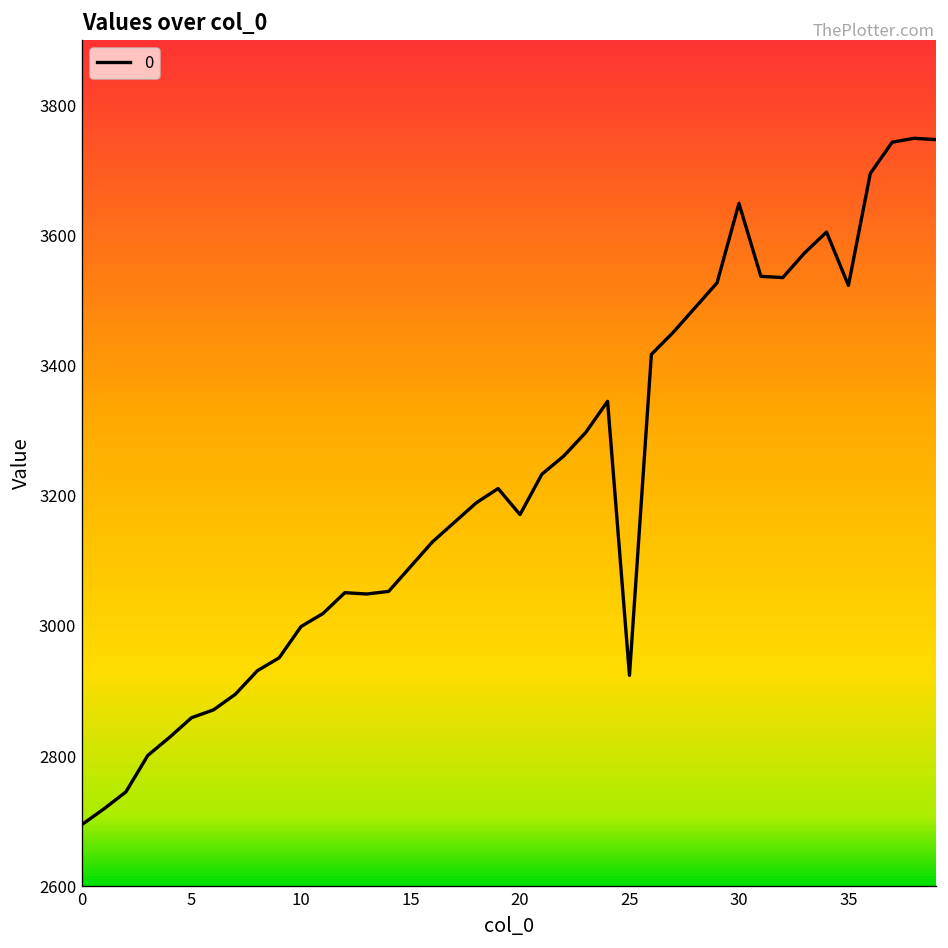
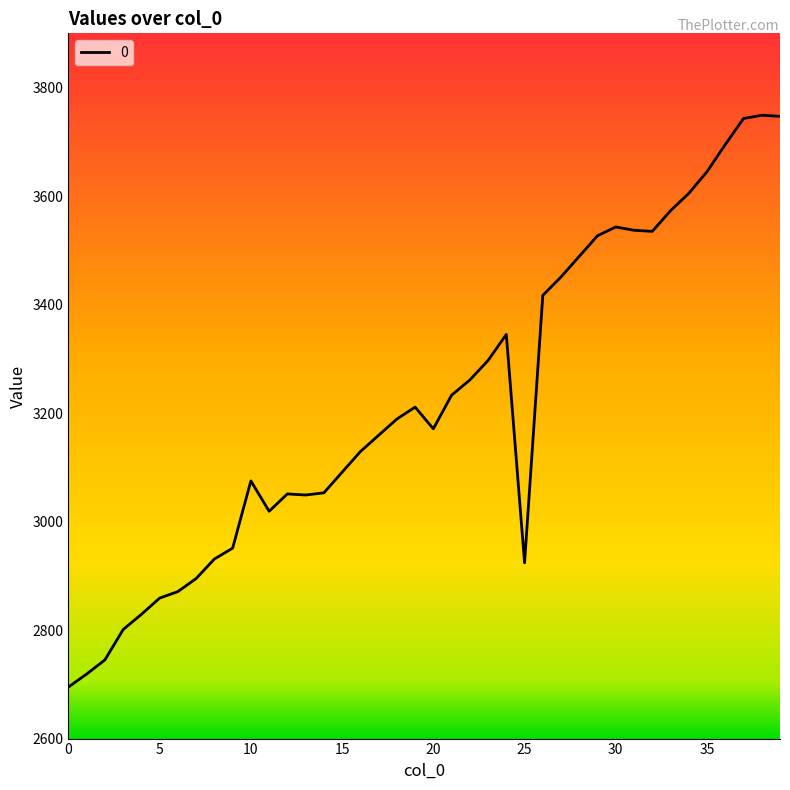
10: 3000 -> 3080
30: 3650 -> 3540
35: 3520 -> 3650
